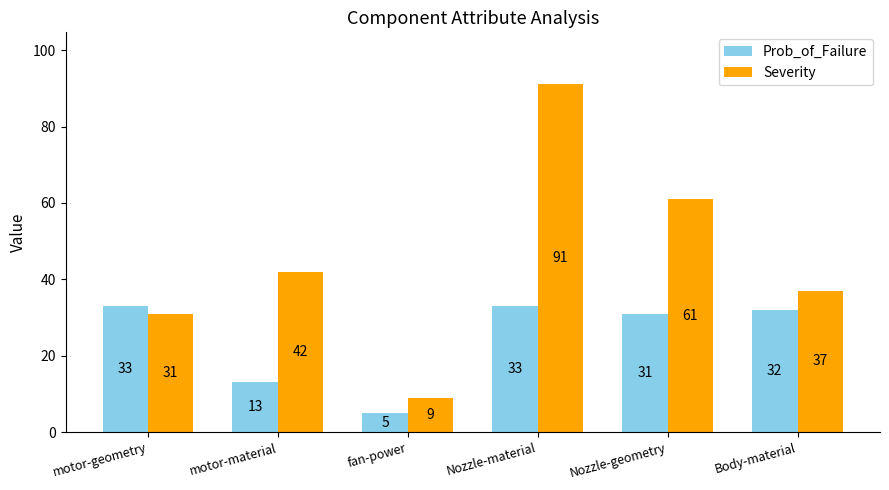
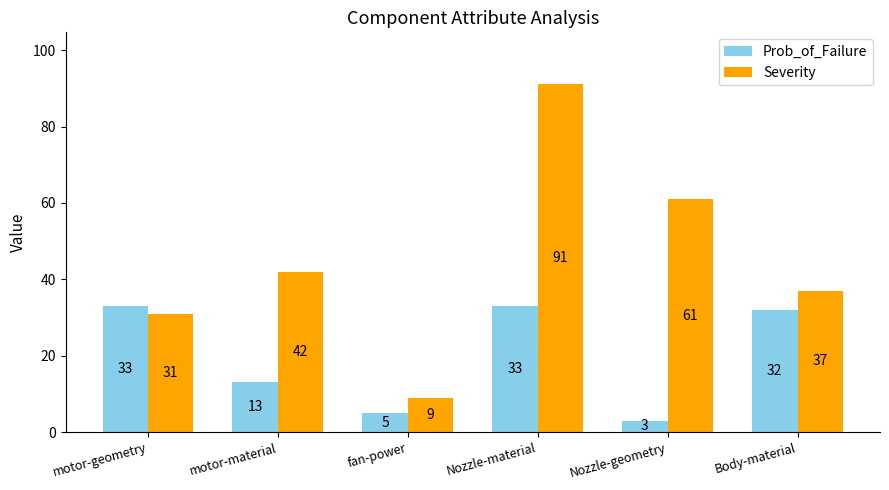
Prob_of_Failure, Nozzle-geometry: 31 -> 3
